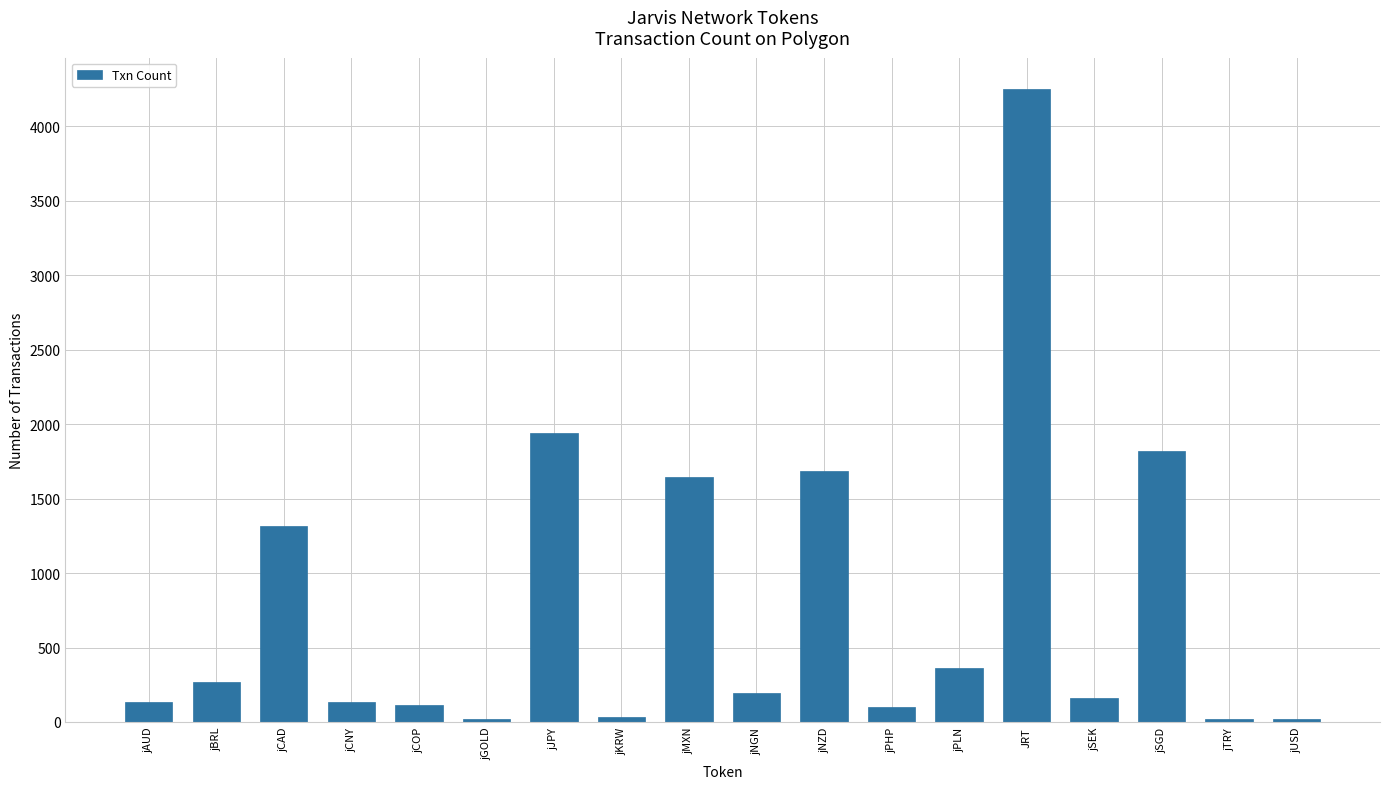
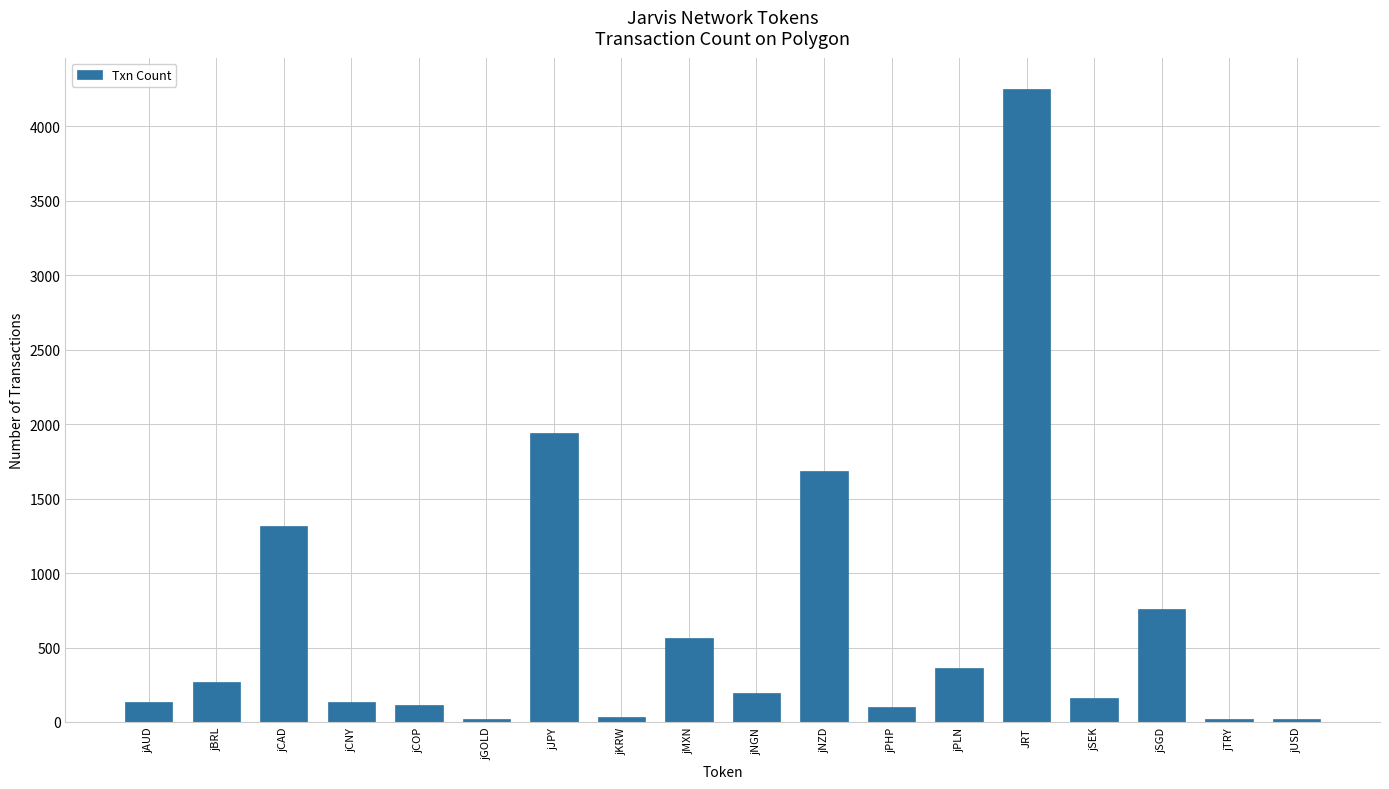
jMXN: 1640 -> 560
jSGD: 1820 -> 760
